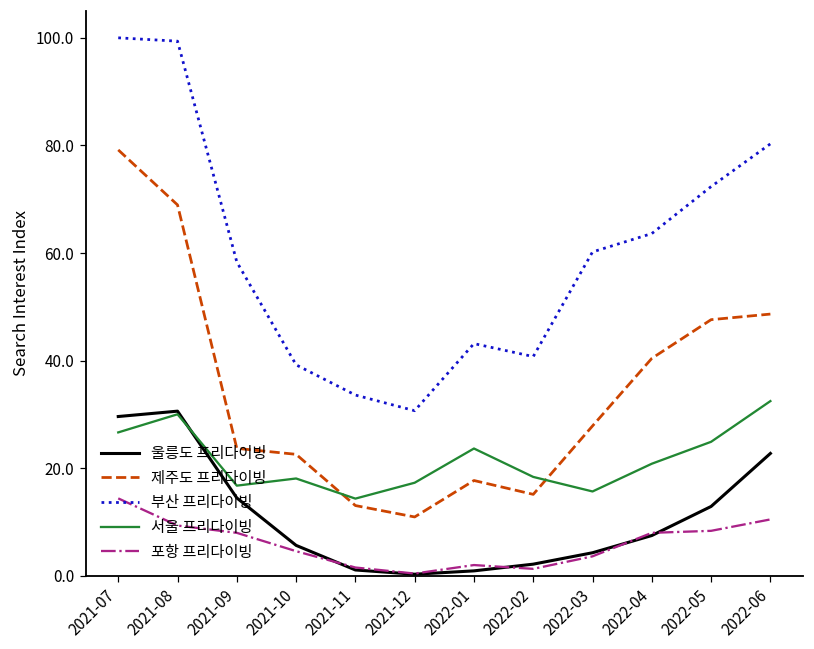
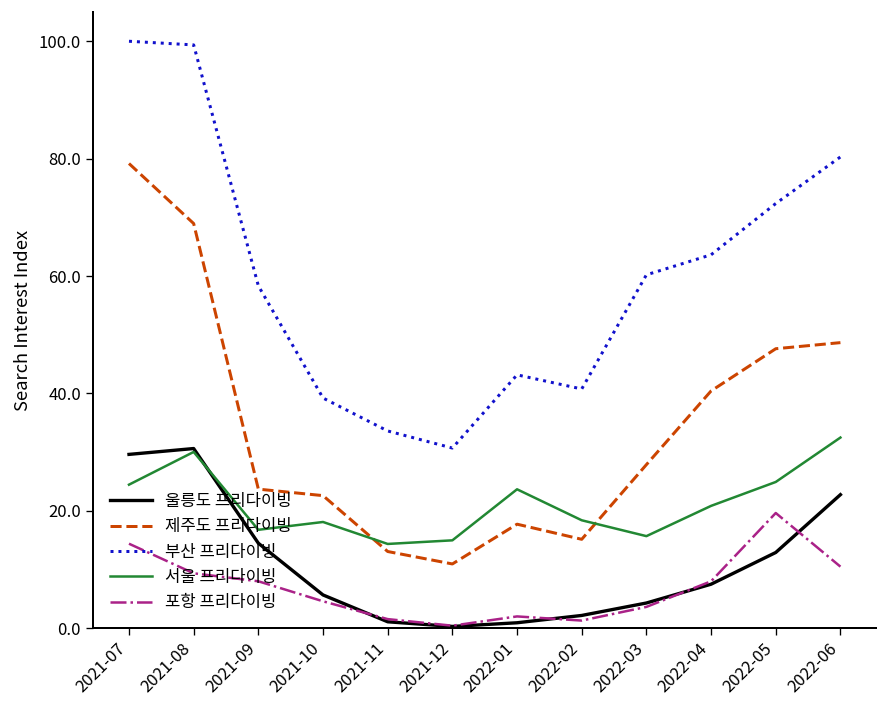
서울 프리다이빙, 2021-07: 27 -> 24
서울 프리다이빙, 2021-12: 17 -> 15
포항 프리다이빙, 2022-05: 8 -> 20
